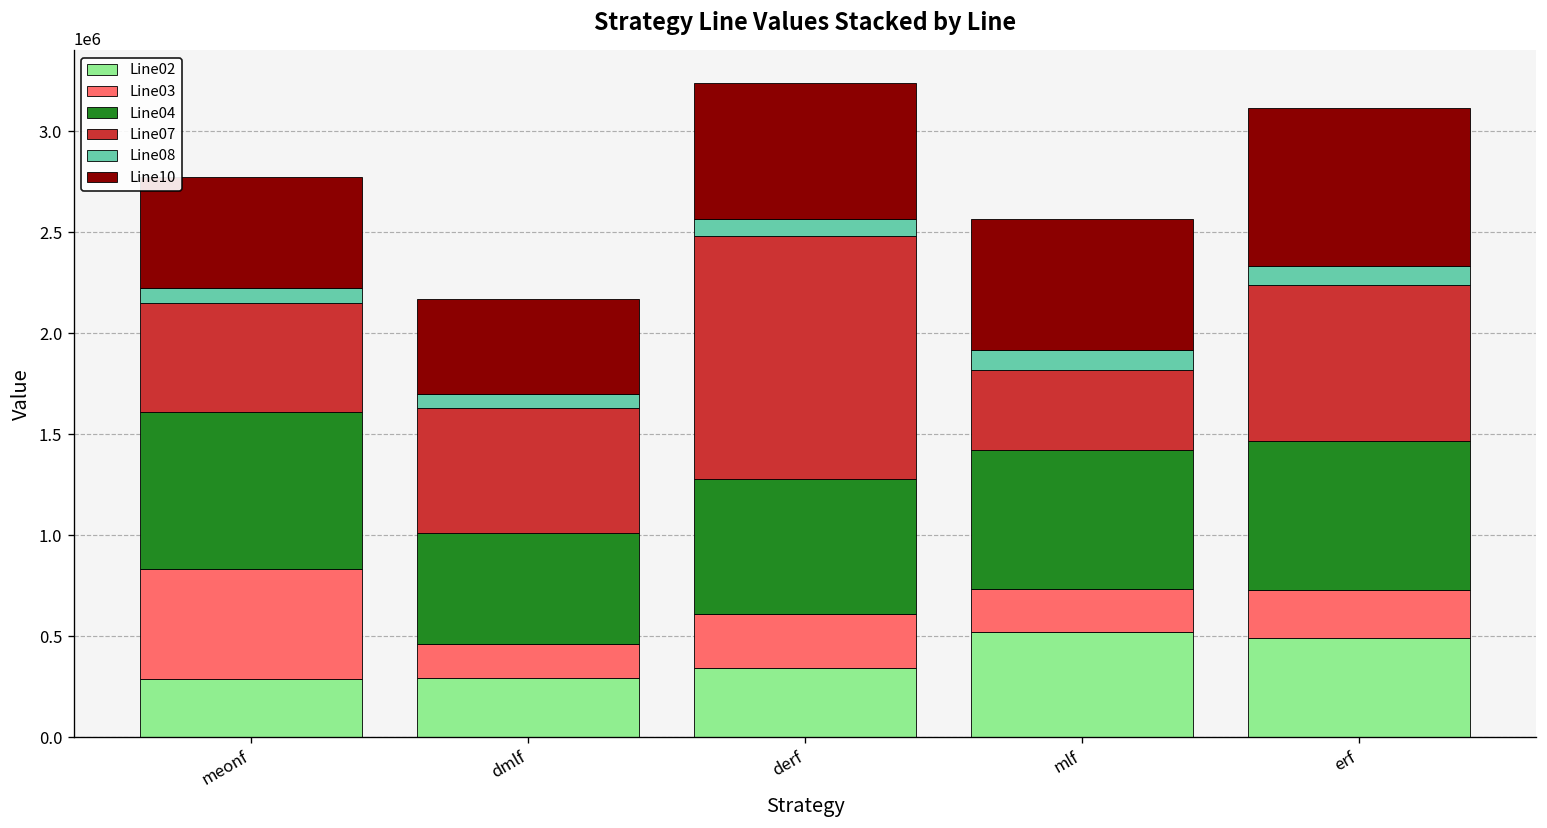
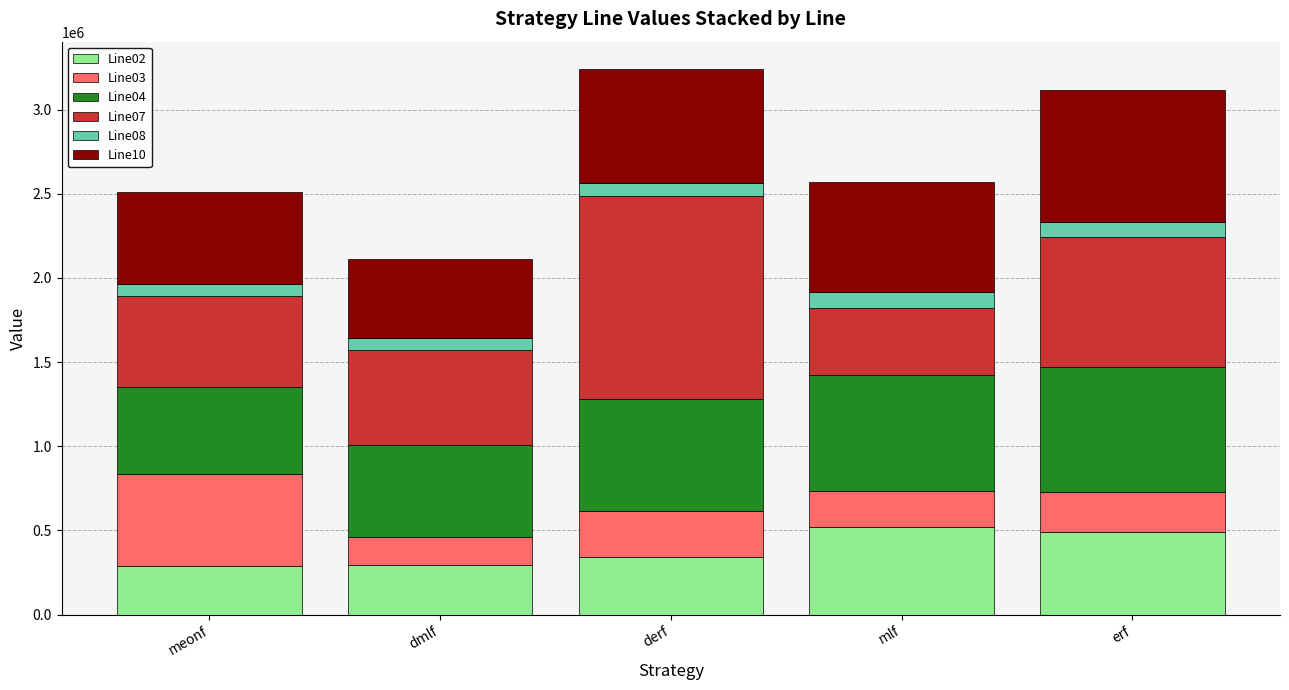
Line04, meonf: 780000 -> 520000
Line07, dmlf: 620000 -> 560000
